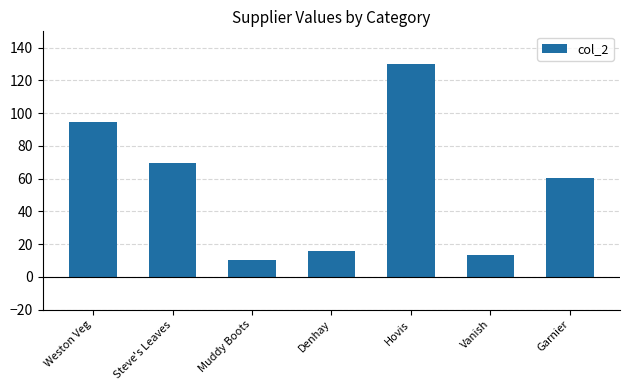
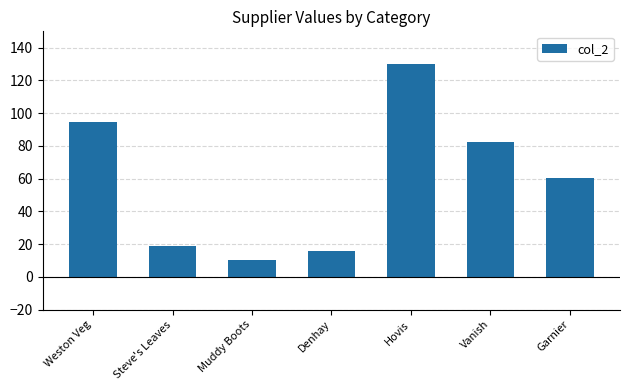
Steve's Leaves: 70 -> 19
Vanish: 14 -> 83
